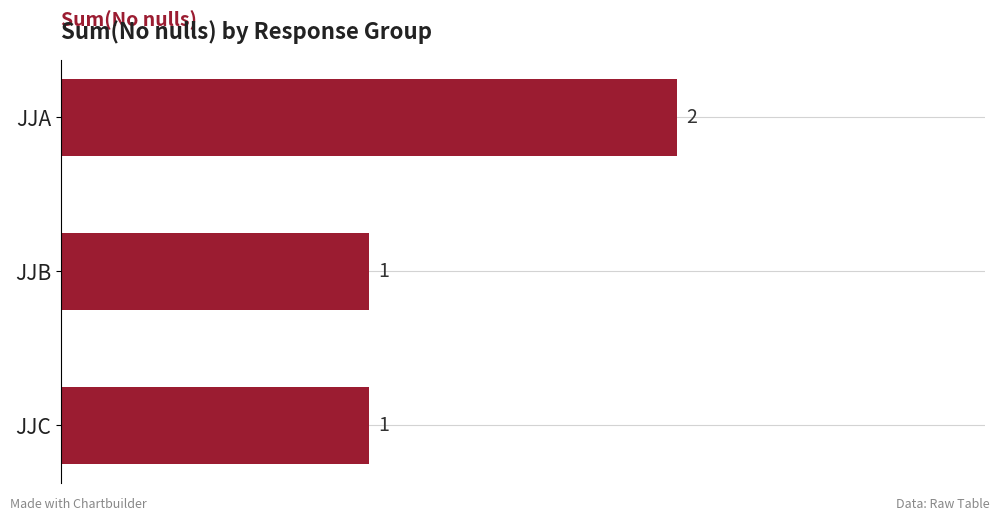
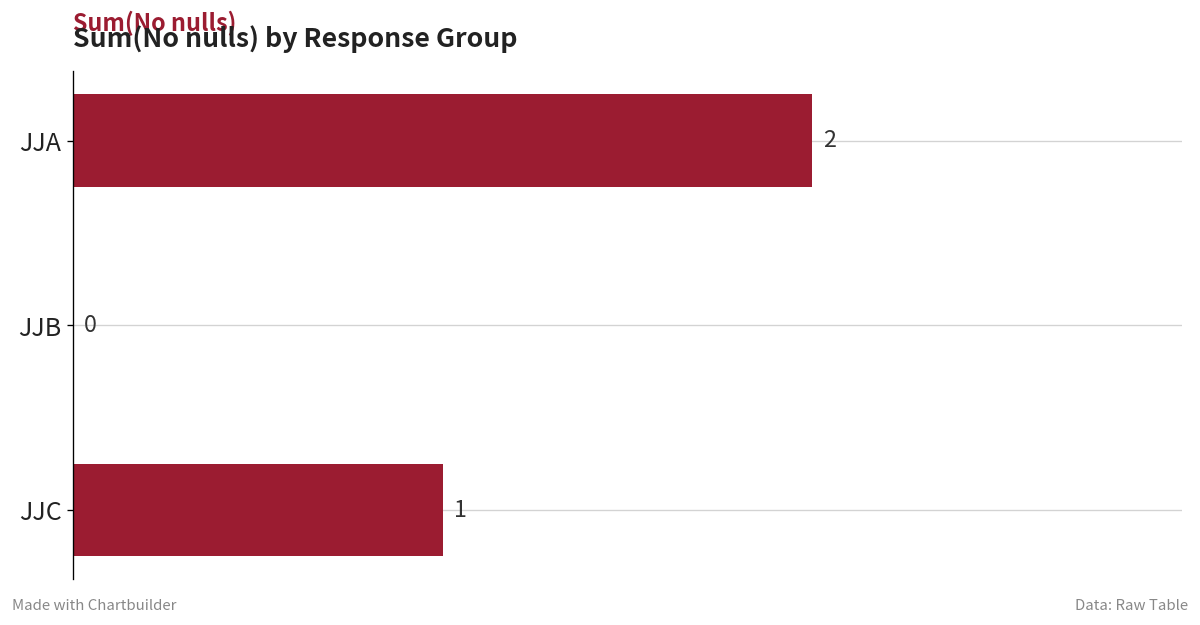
JJB: 1 -> 0
